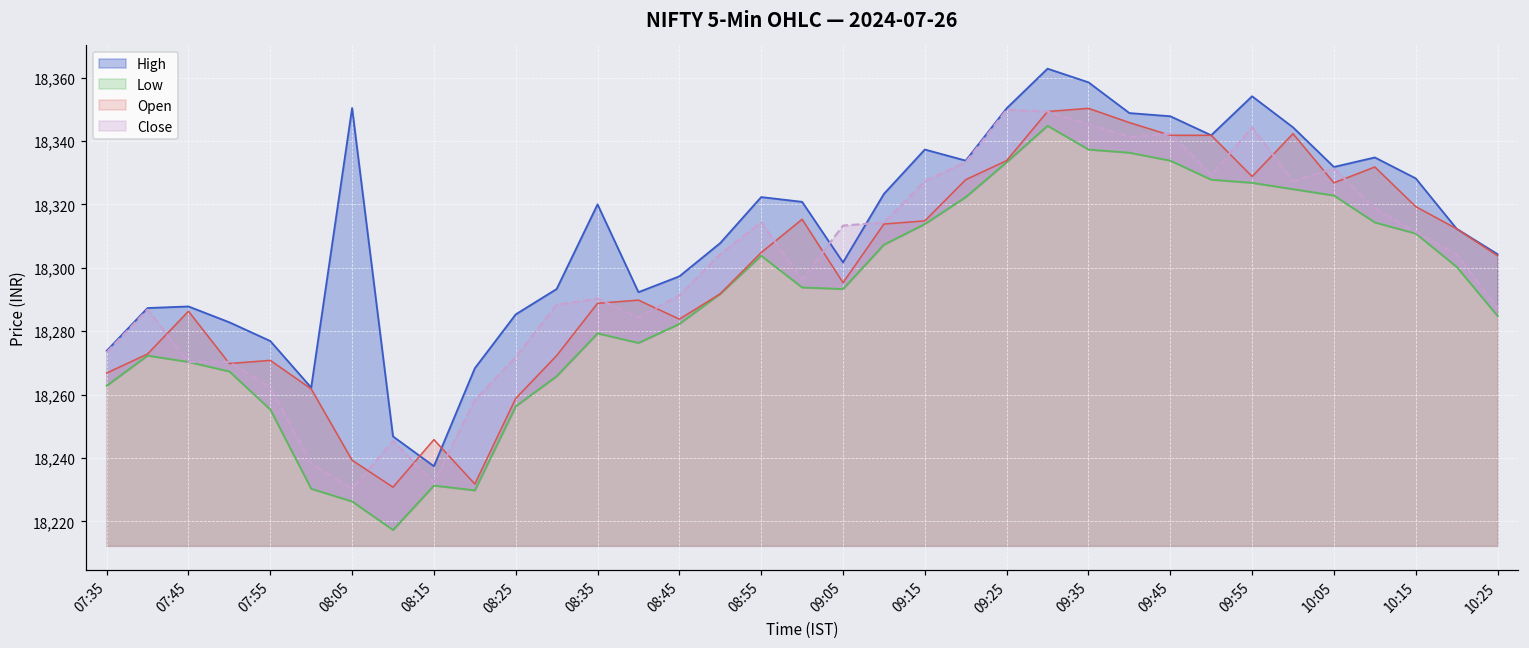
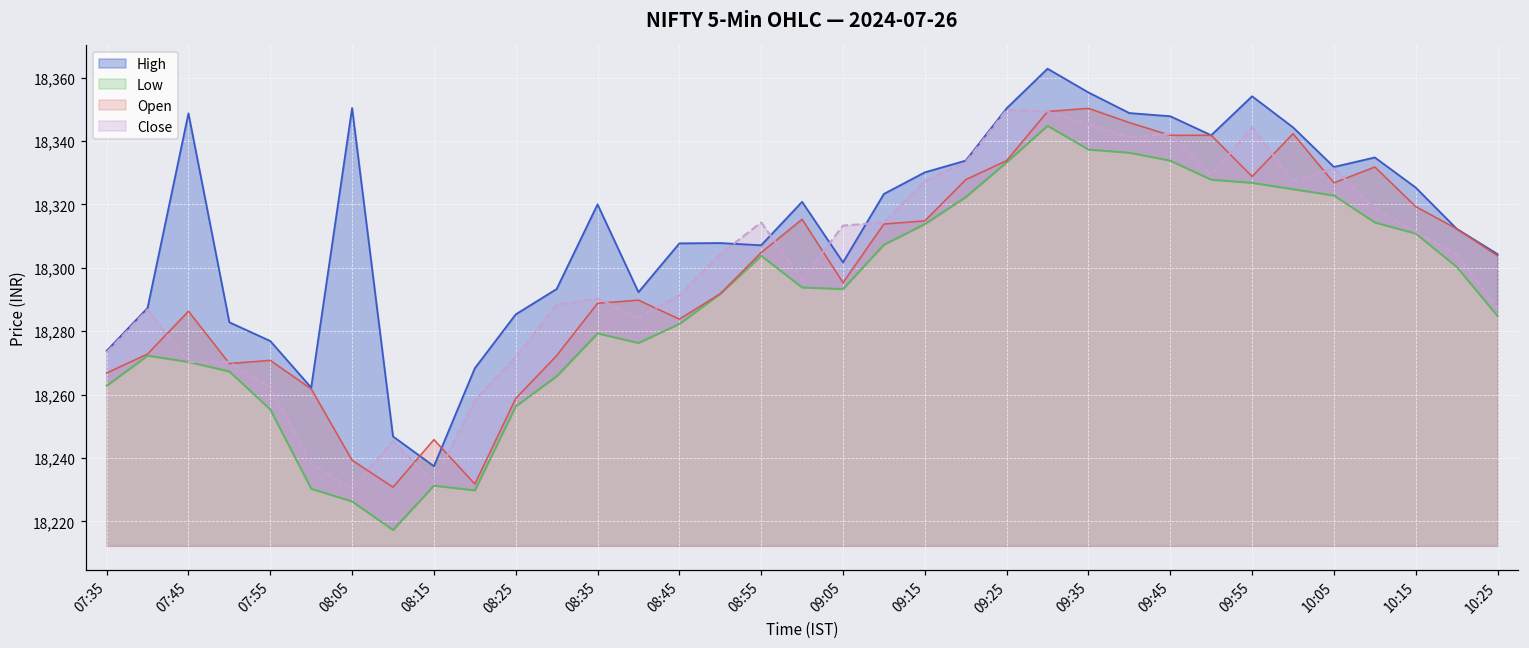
High, 07:45: 18,288 -> 18,349
High, 08:45: 18,297 -> 18,308
High, 08:55: 18,322 -> 18,307
High, 09:15: 18,337 -> 18,330
High, 09:35: 18,359 -> 18,355
High, 10:15: 18,328 -> 18,325
